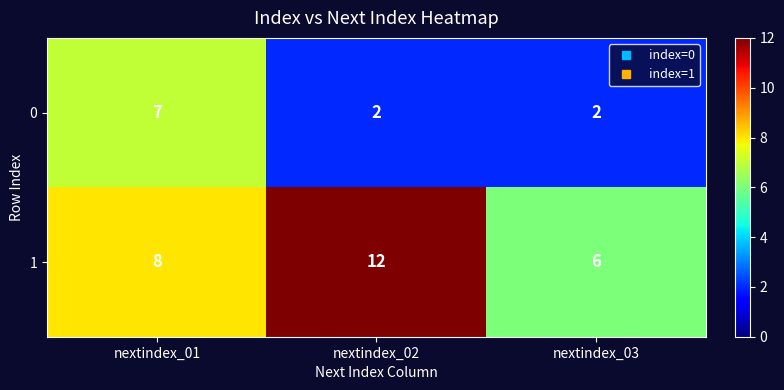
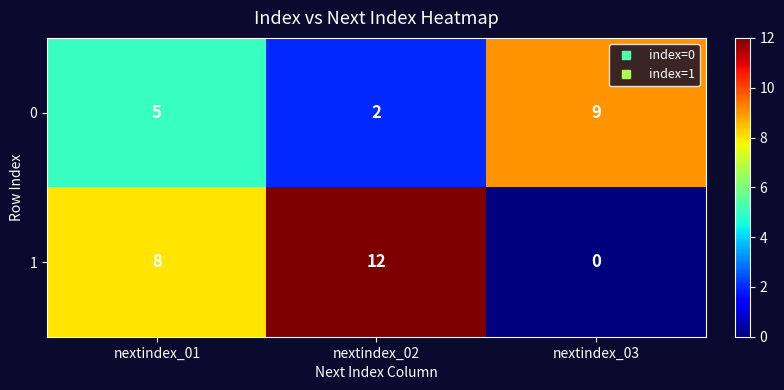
0, nextindex_01: 7 -> 5
0, nextindex_03: 2 -> 9
1, nextindex_03: 6 -> 0
